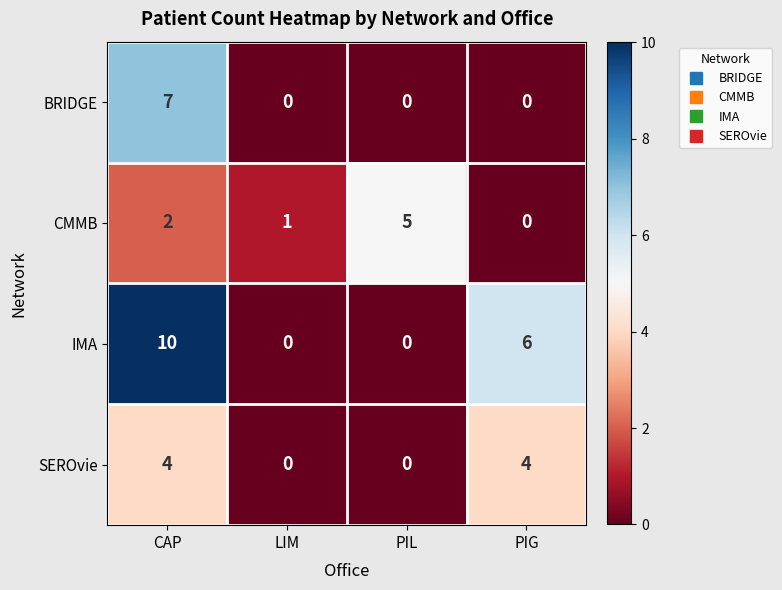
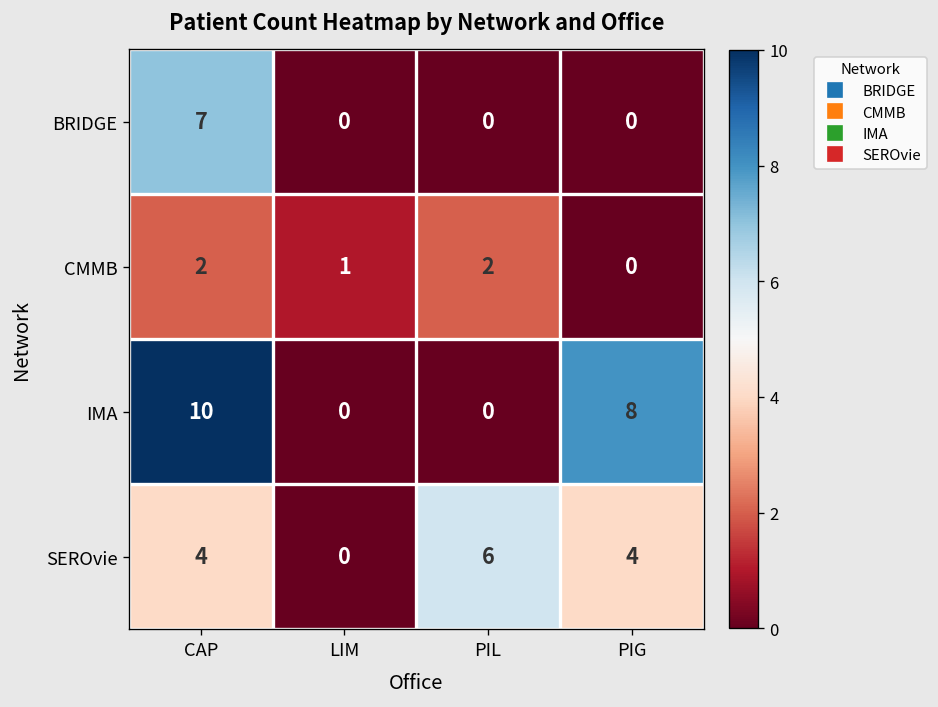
CMMB, PIL: 5 -> 2
IMA, PIG: 6 -> 8
SEROvie, PIL: 0 -> 6
